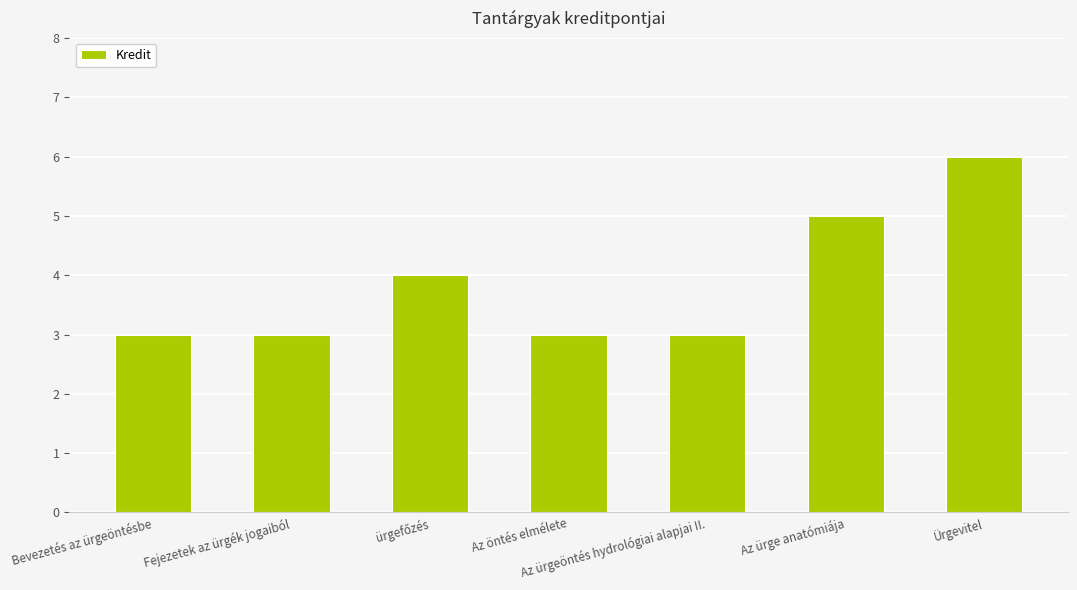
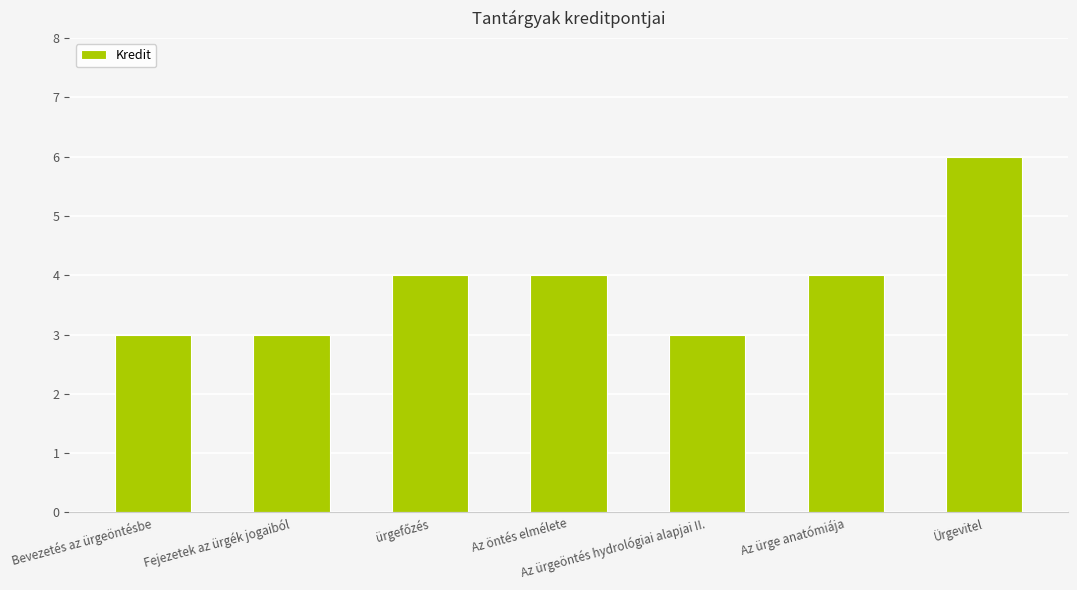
Az öntés elmélete: 3 -> 4
Az ürge anatómiája: 5 -> 4
